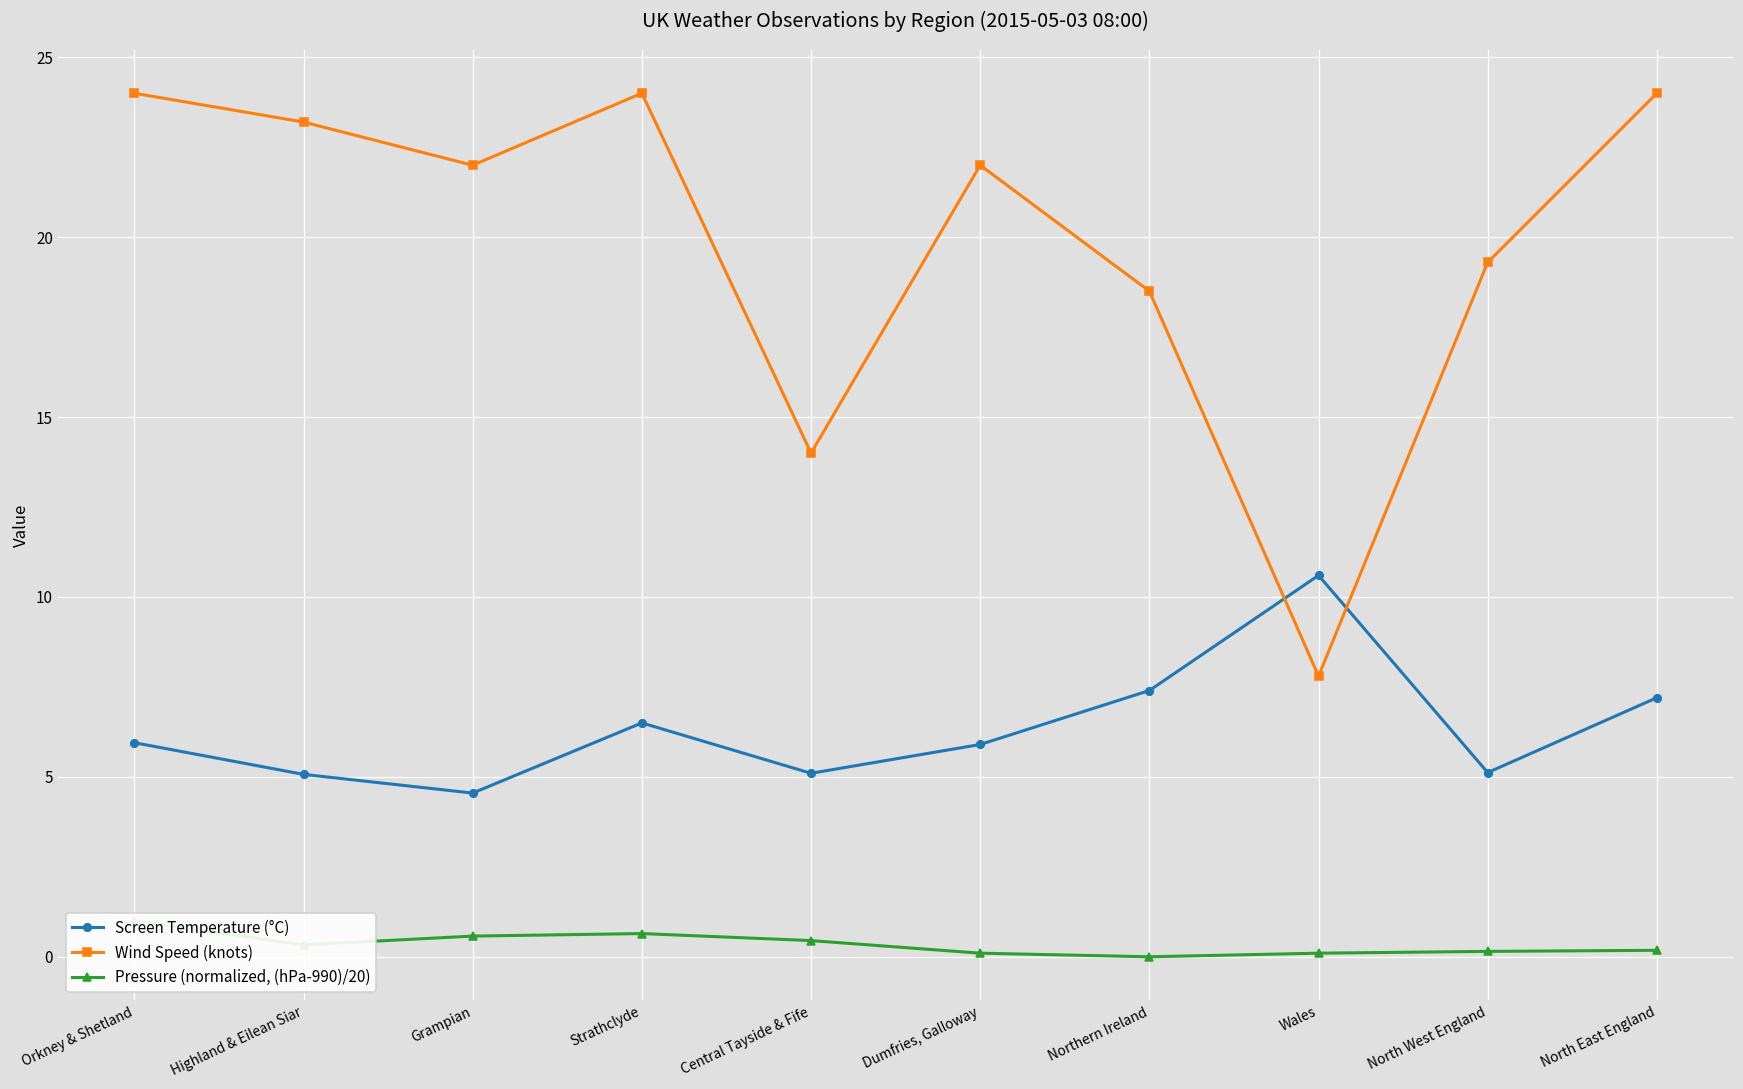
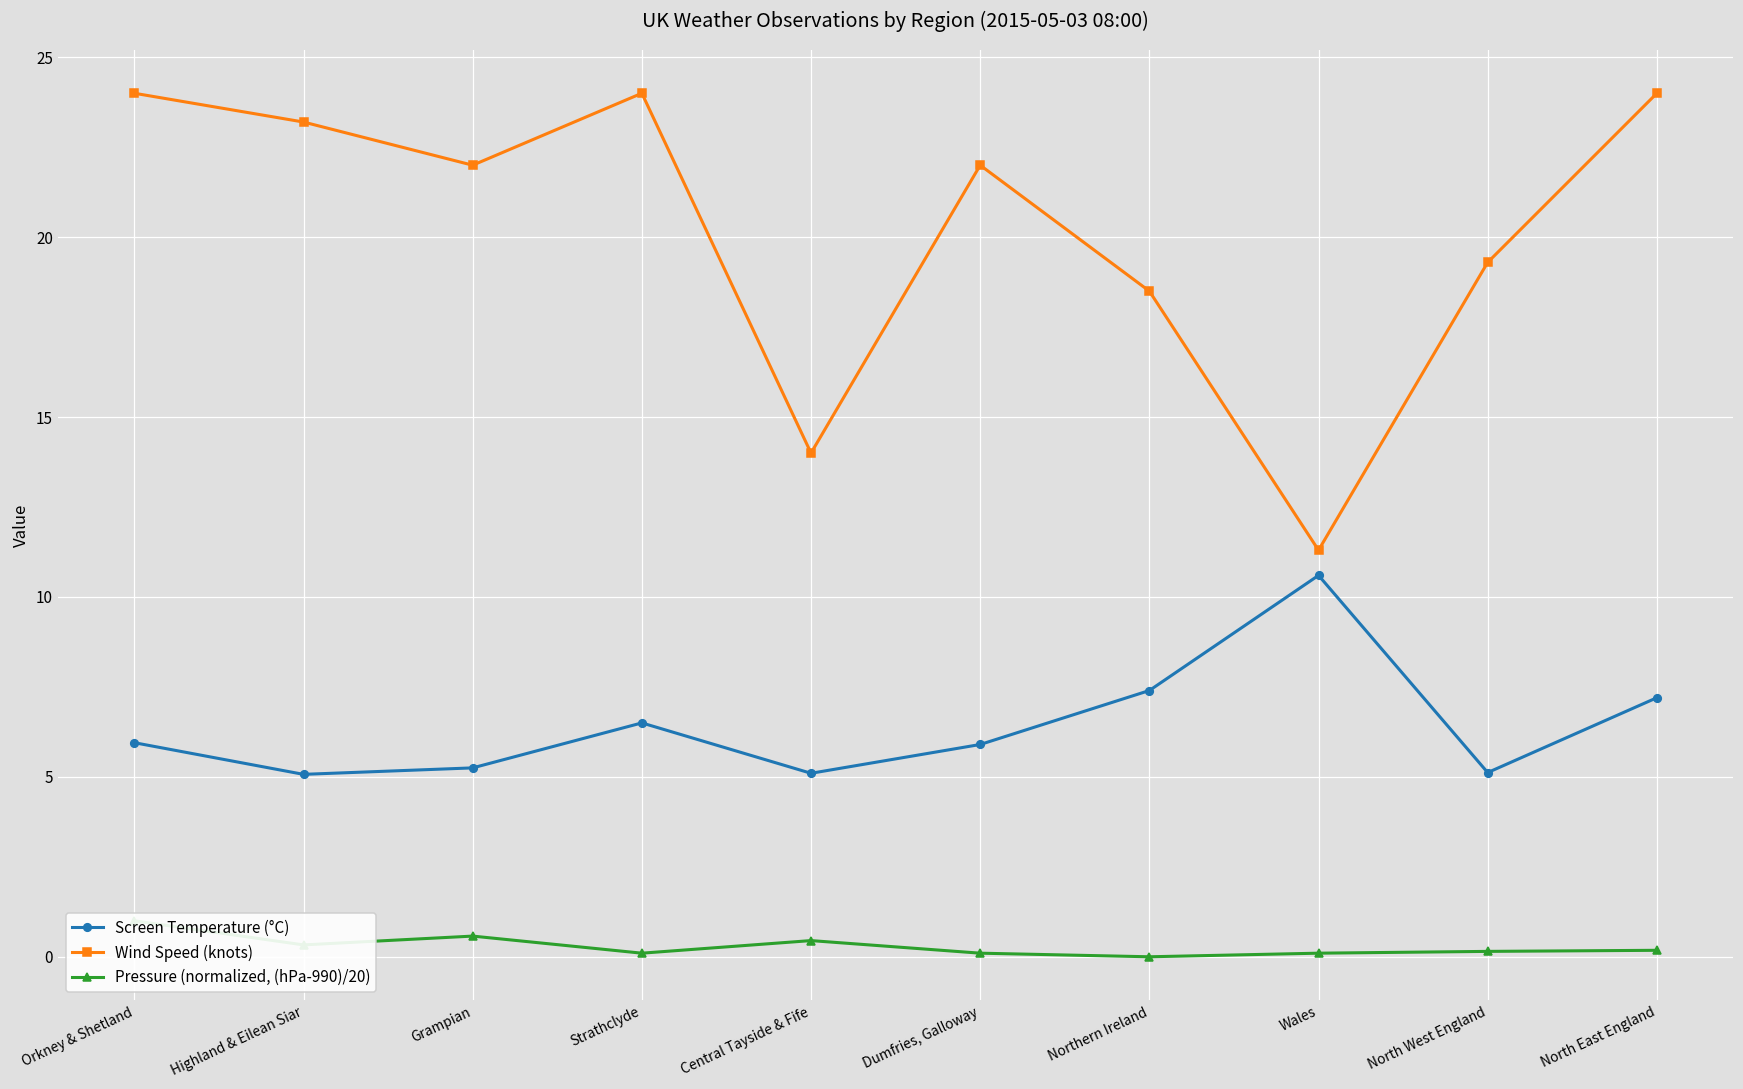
Screen Temperature (°C), Grampian: 4.6 -> 5.3
Pressure (normalized, (hPa-990)/20), Strathclyde: 0.6 -> 0.1
Wind Speed (knots), Wales: 7.8 -> 11.3
